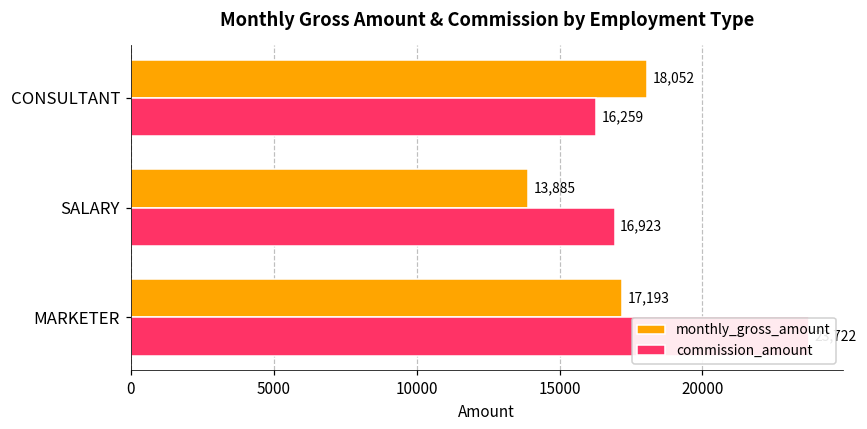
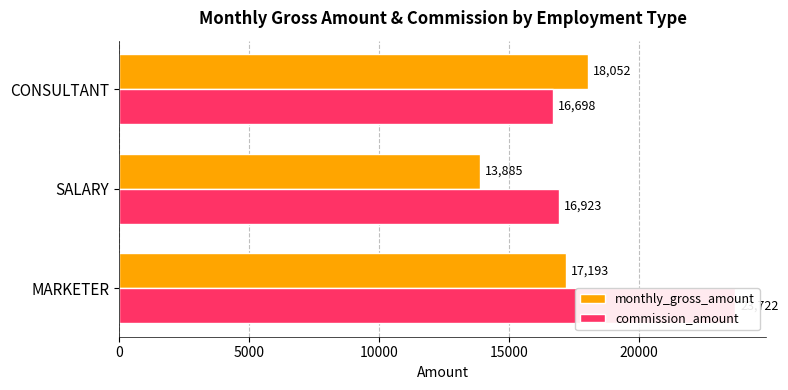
commission_amount, CONSULTANT: 16,259 -> 16,698
